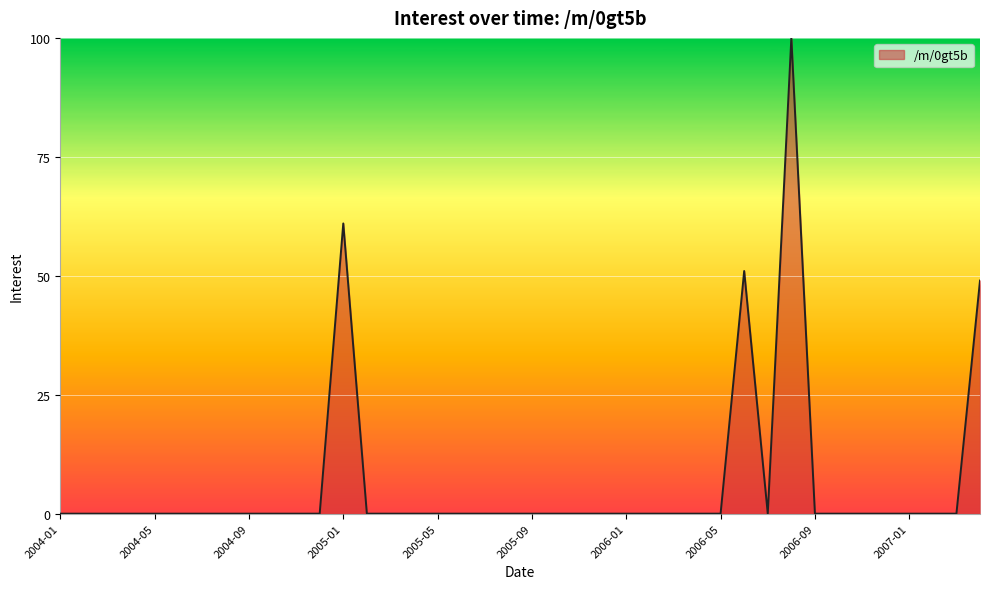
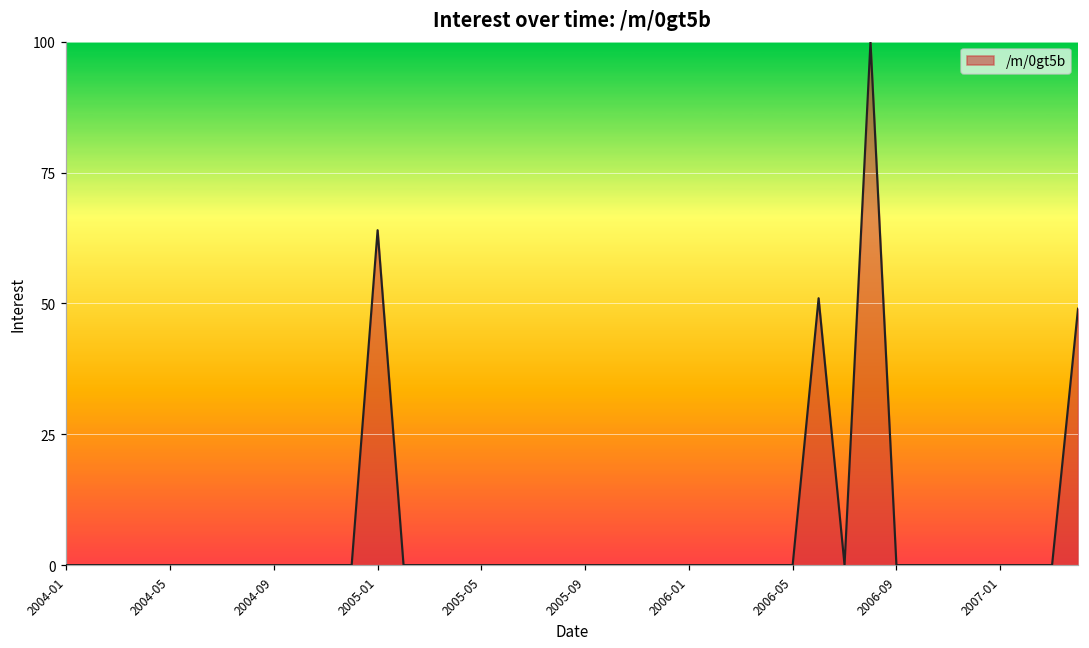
2005-01: 61 -> 64
